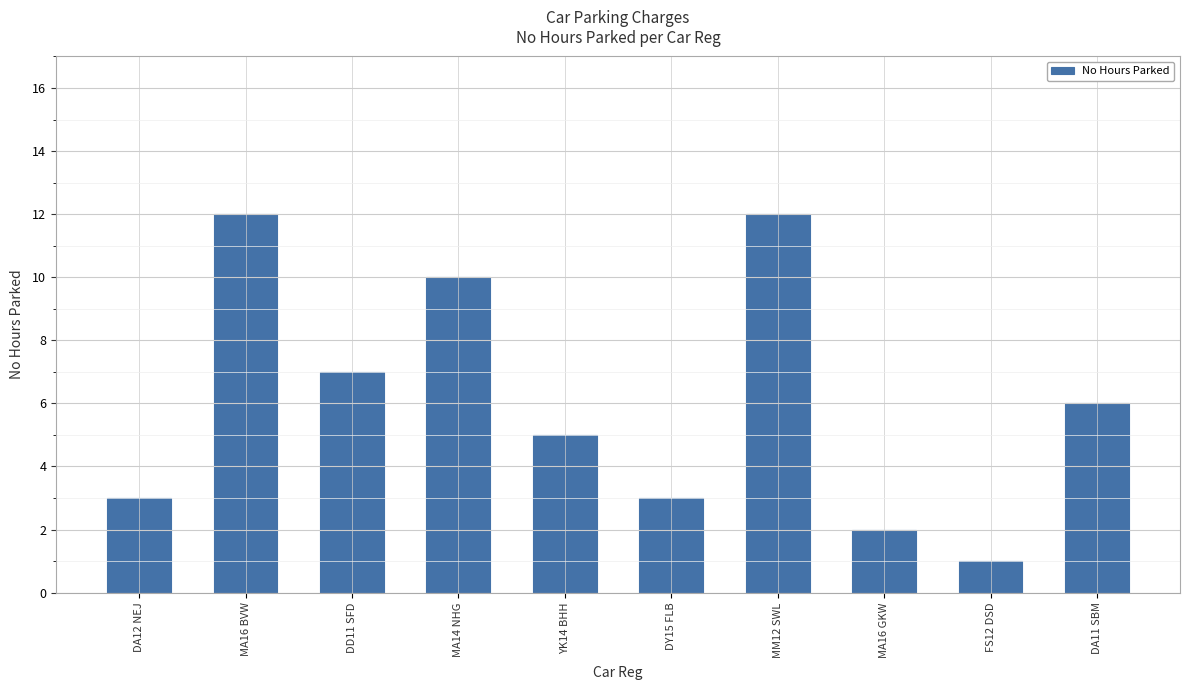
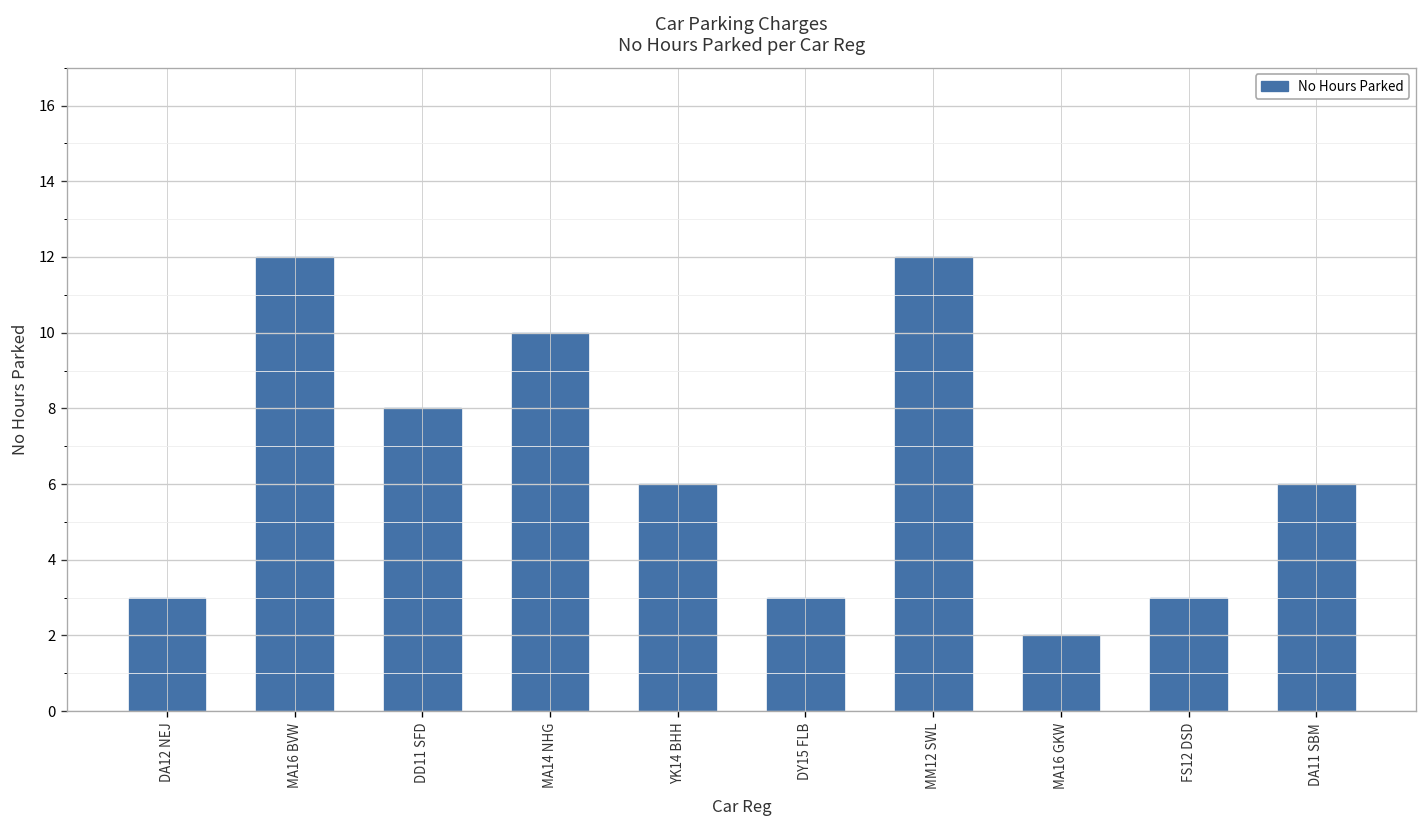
DD11 SFD: 7 -> 8
YK14 BHH: 5 -> 6
FS12 DSD: 1 -> 3
